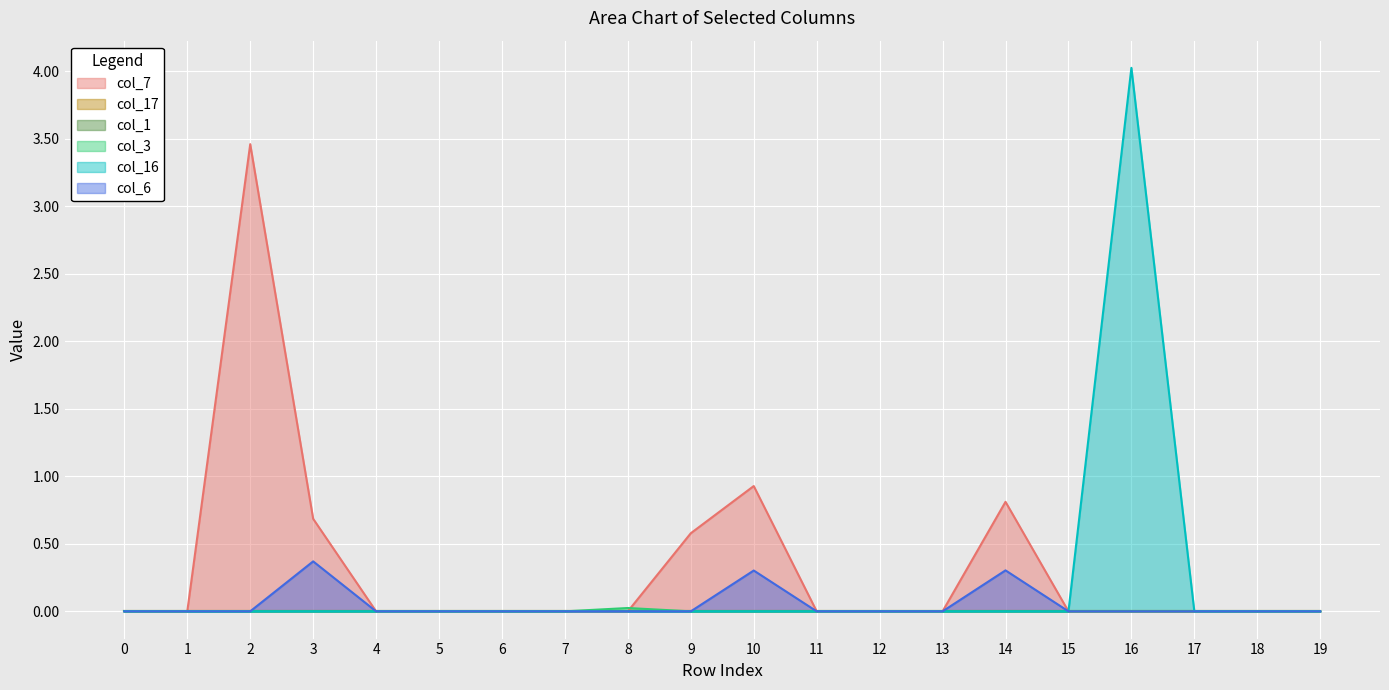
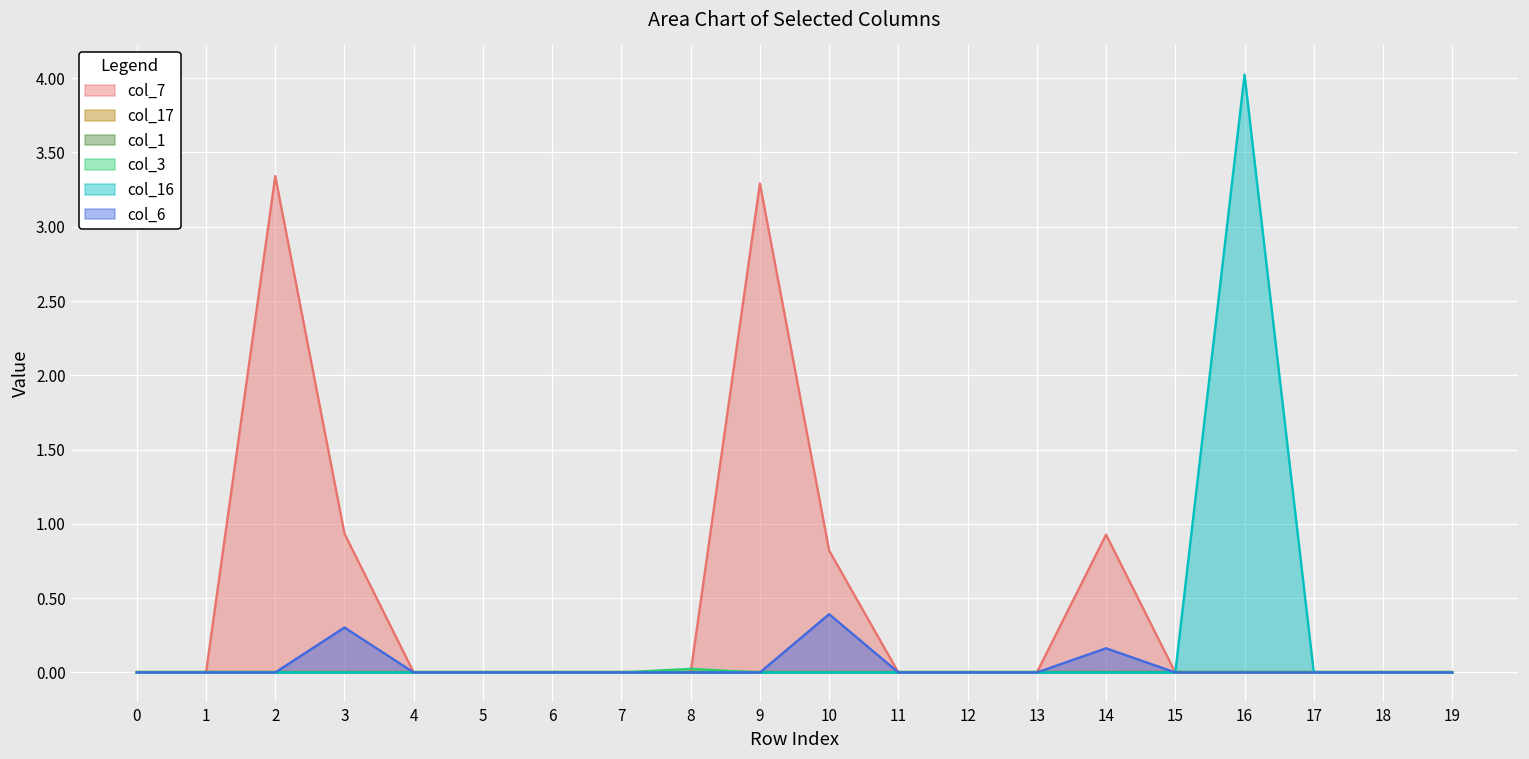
col_7, 2: 3.46 -> 3.34
col_7, 3: 0.69 -> 0.93
col_6, 3: 0.37 -> 0.30
col_7, 9: 0.58 -> 3.29
col_7, 10: 0.93 -> 0.82
col_6, 10: 0.30 -> 0.39
col_7, 14: 0.81 -> 0.93
col_6, 14: 0.30 -> 0.16
